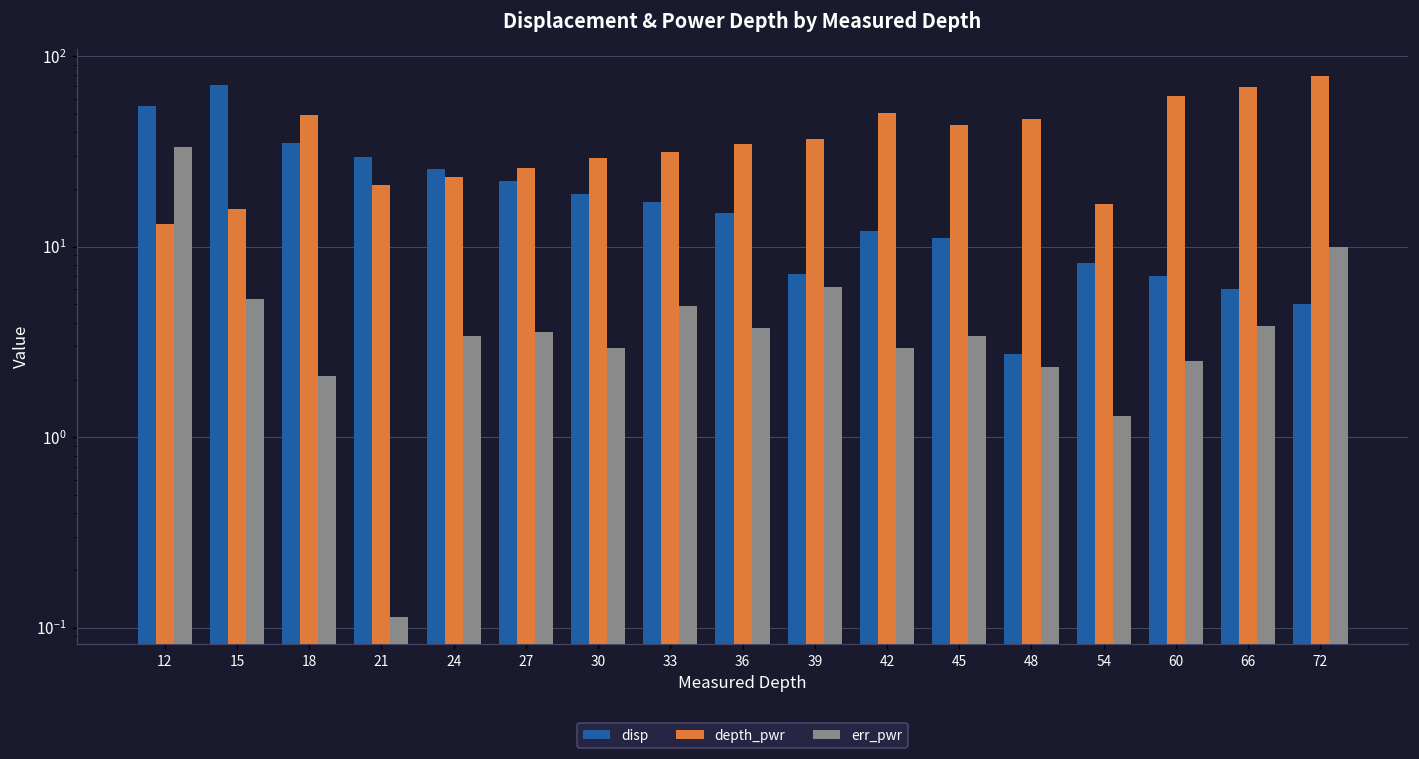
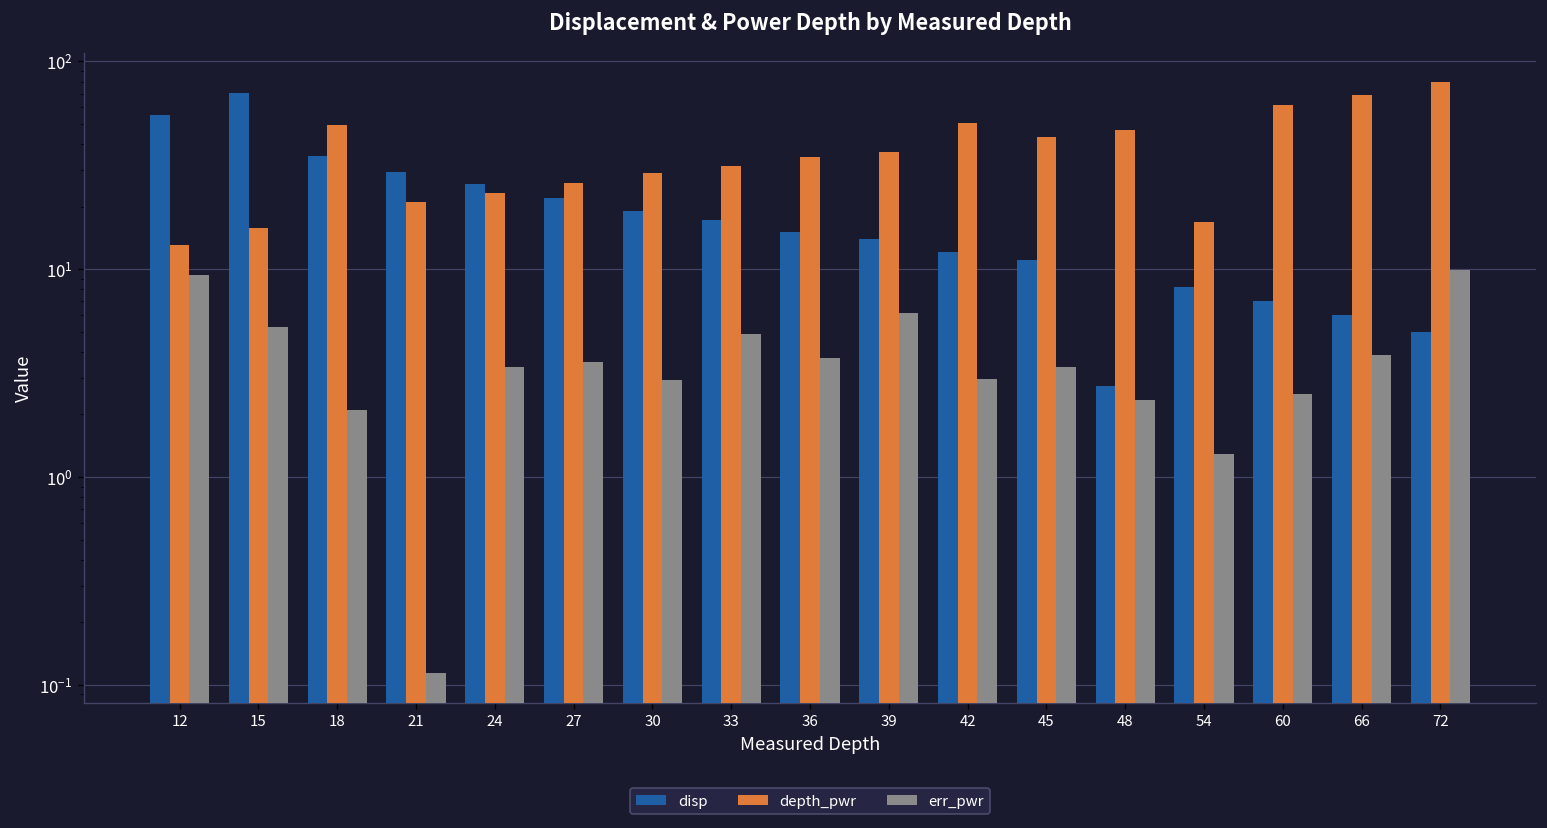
err_pwr, 12: 33 -> 9
disp, 39: 7.2 -> 14
